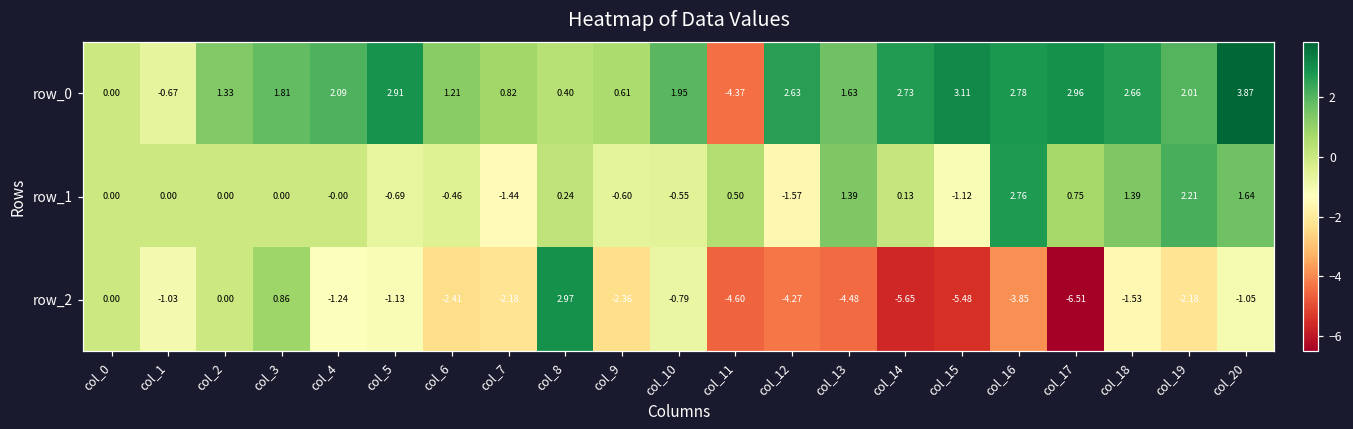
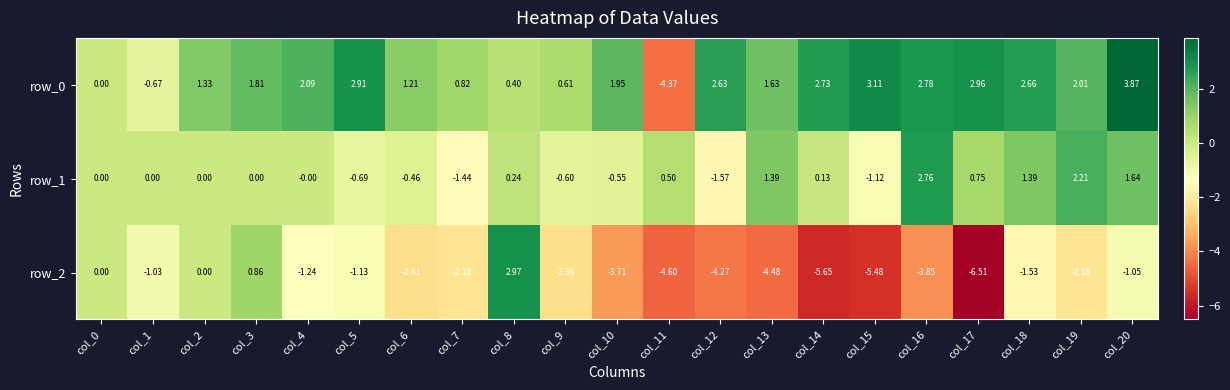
row_2, col_10: -0.79 -> -3.71
